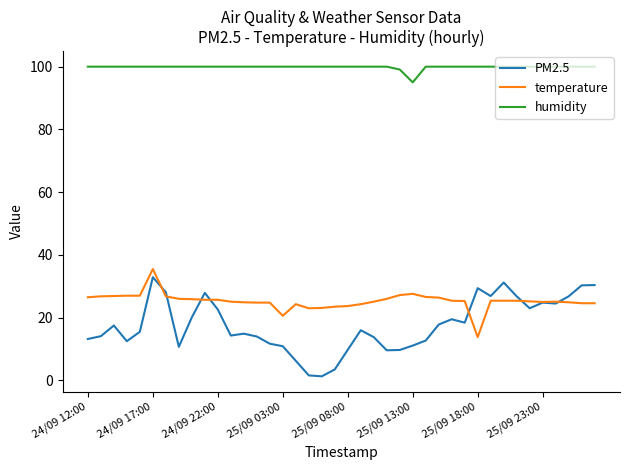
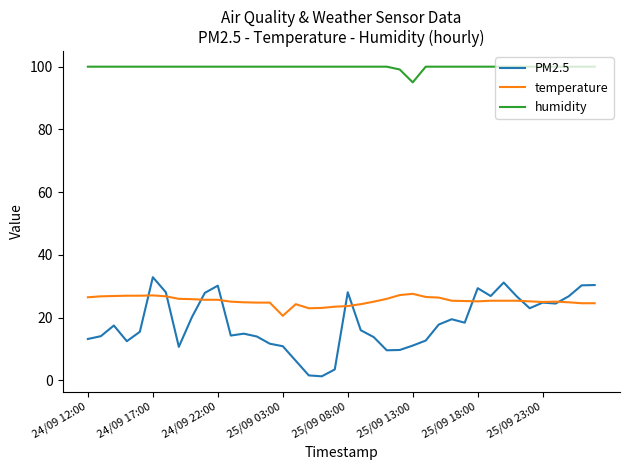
temperature, 24/09 17:00: 36 -> 27
PM2.5, 24/09 22:00: 23 -> 30
PM2.5, 25/09 08:00: 10 -> 28
temperature, 25/09 18:00: 14 -> 25
